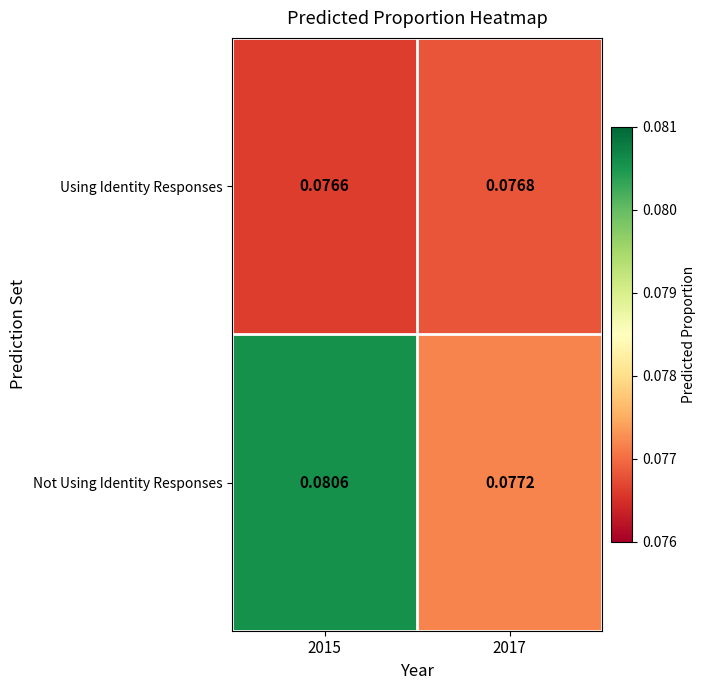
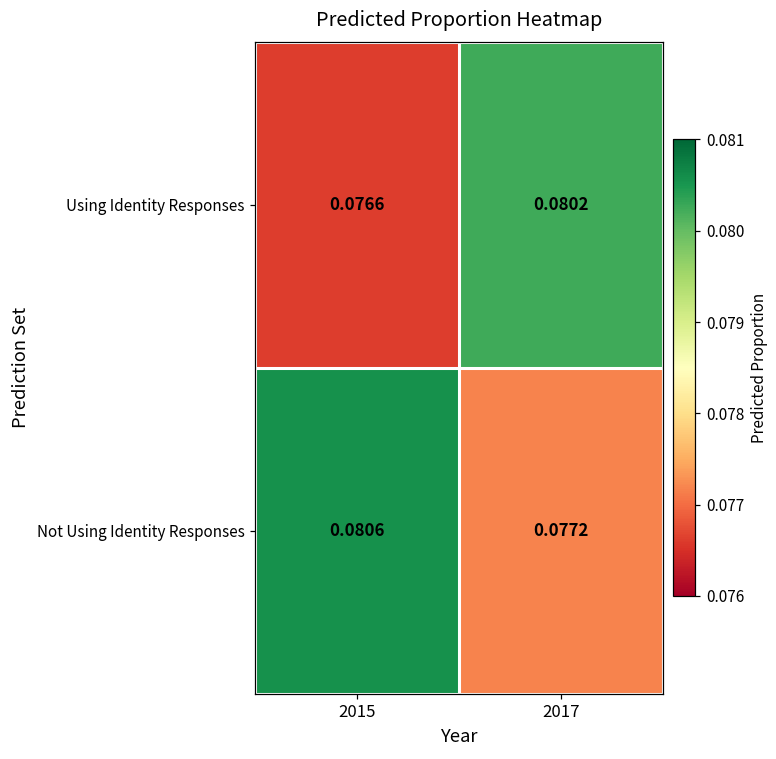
Using Identity Responses, 2017: 0.0768 -> 0.0802
